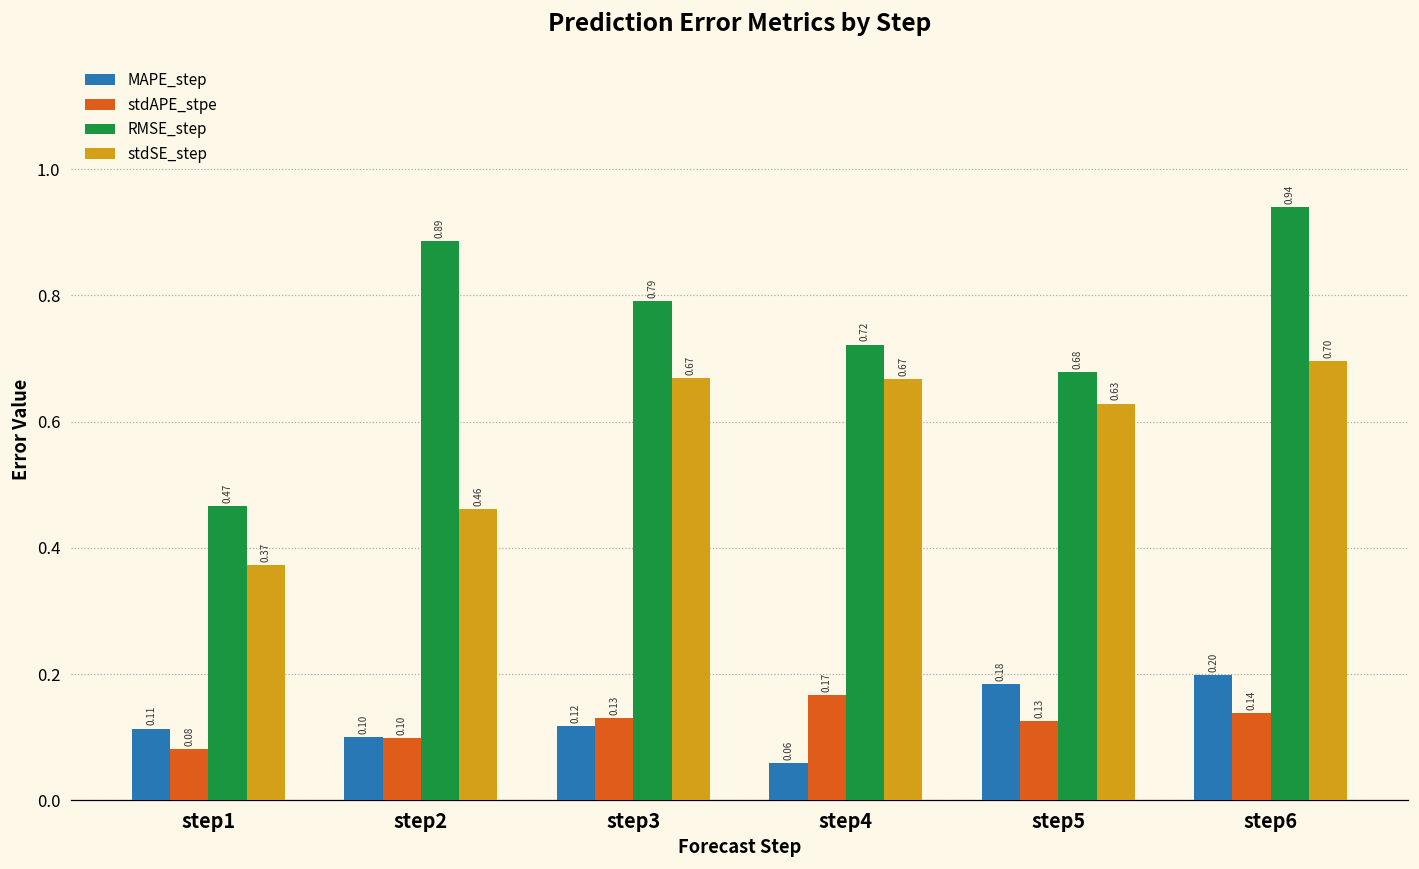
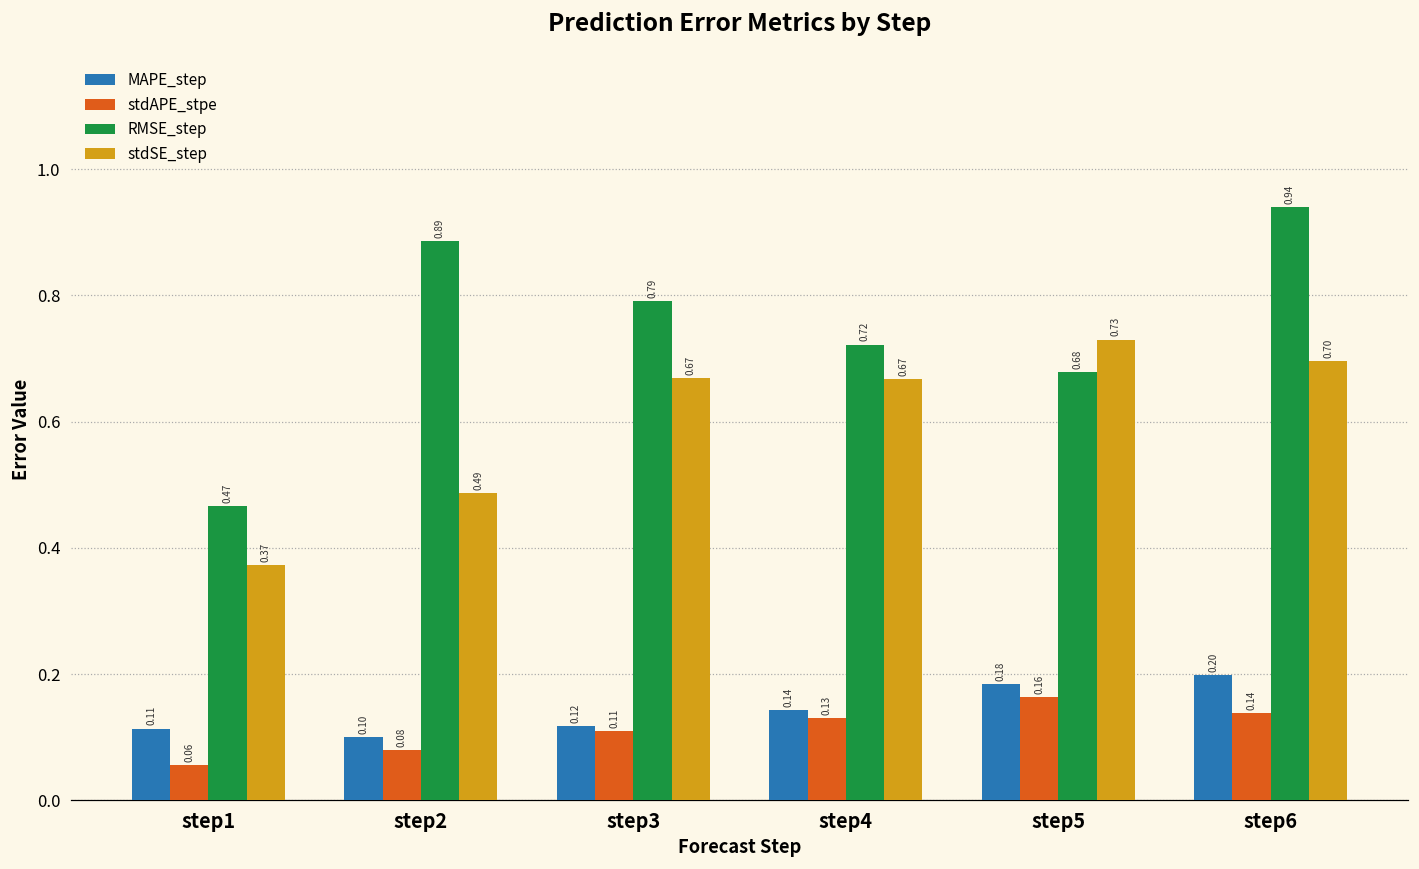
stdAPE_stpe, step1: 0.08 -> 0.06
stdAPE_stpe, step2: 0.10 -> 0.08
stdSE_step, step2: 0.46 -> 0.49
stdAPE_stpe, step3: 0.13 -> 0.11
MAPE_step, step4: 0.06 -> 0.14
stdAPE_stpe, step4: 0.17 -> 0.13
stdAPE_stpe, step5: 0.13 -> 0.16
stdSE_step, step5: 0.63 -> 0.73
